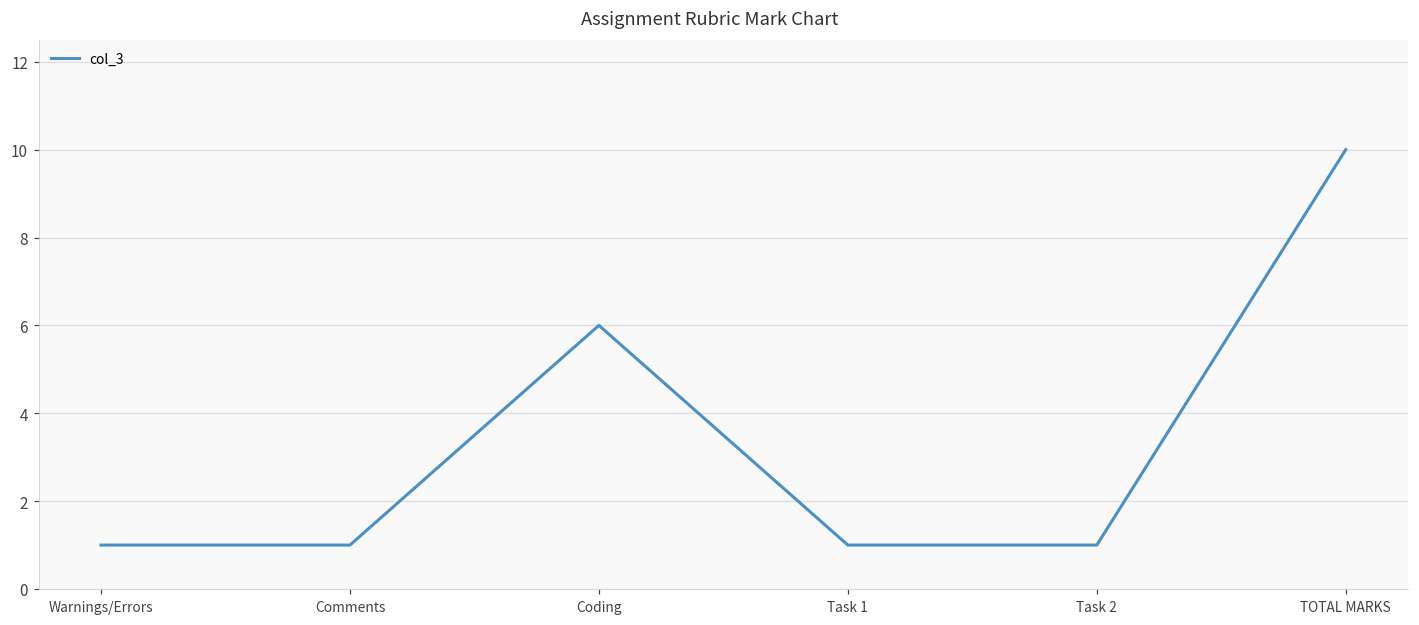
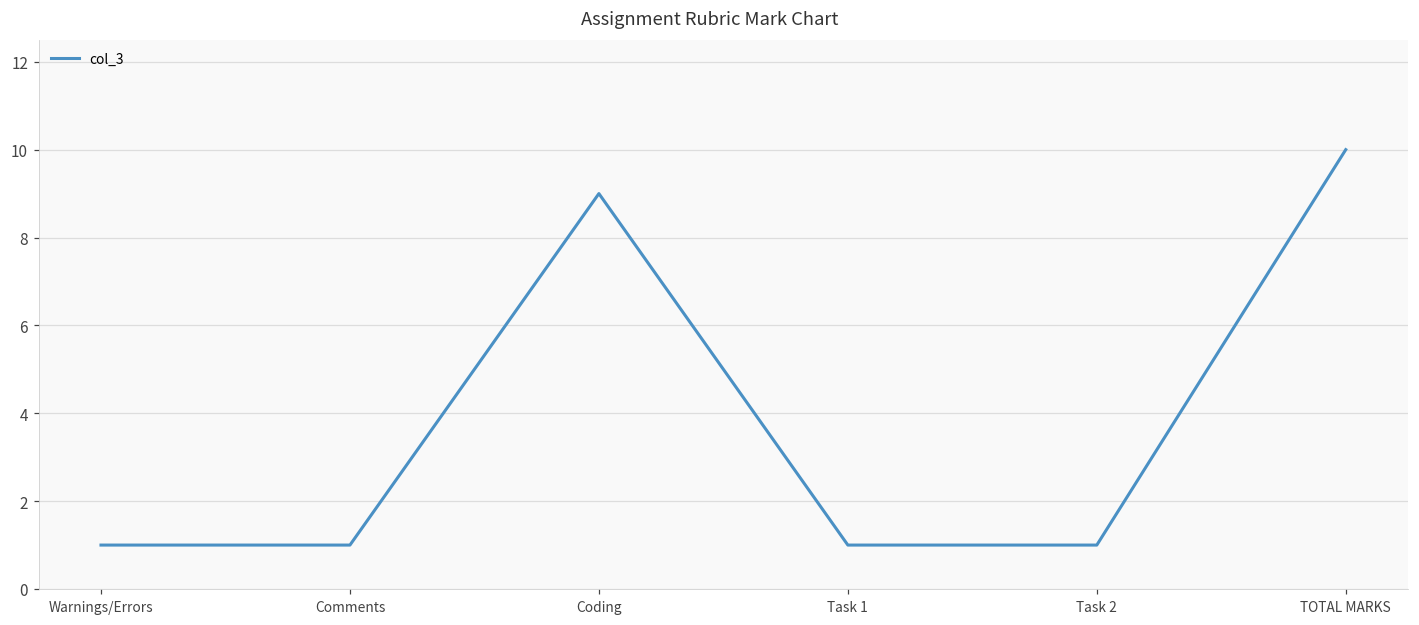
Coding: 6 -> 9
